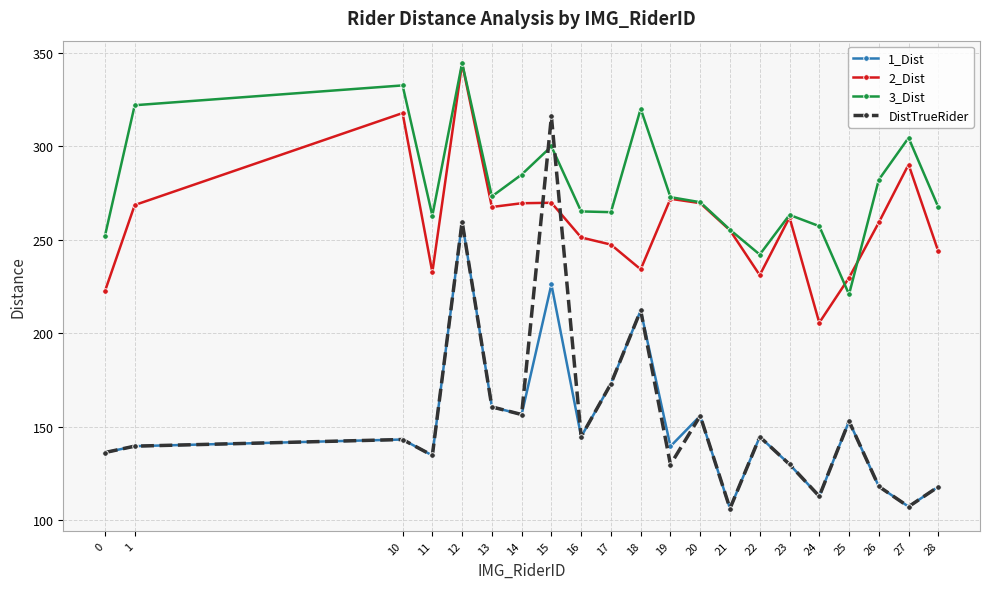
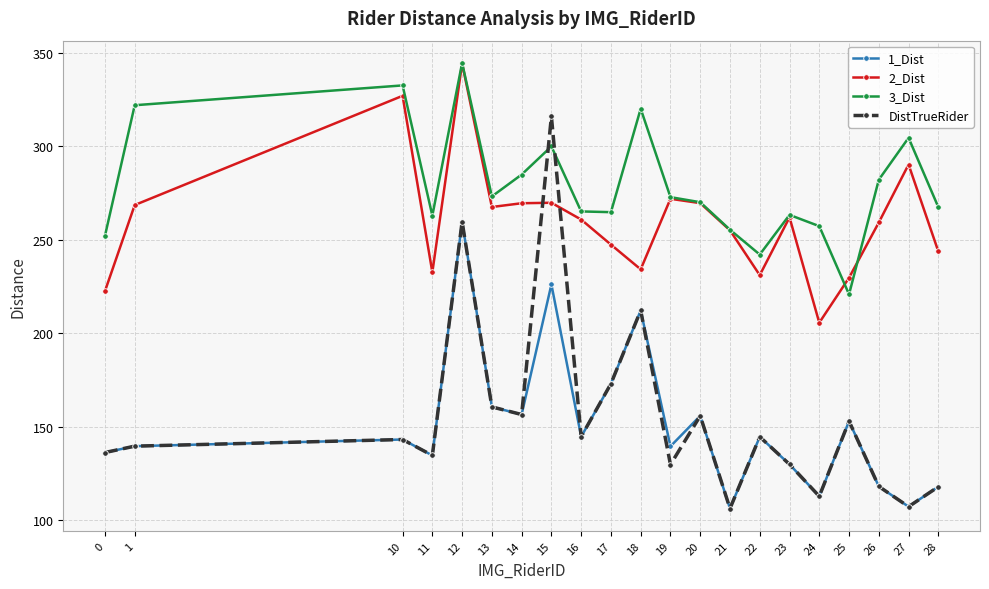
2_Dist, 10: 318 -> 327
2_Dist, 16: 251 -> 261
